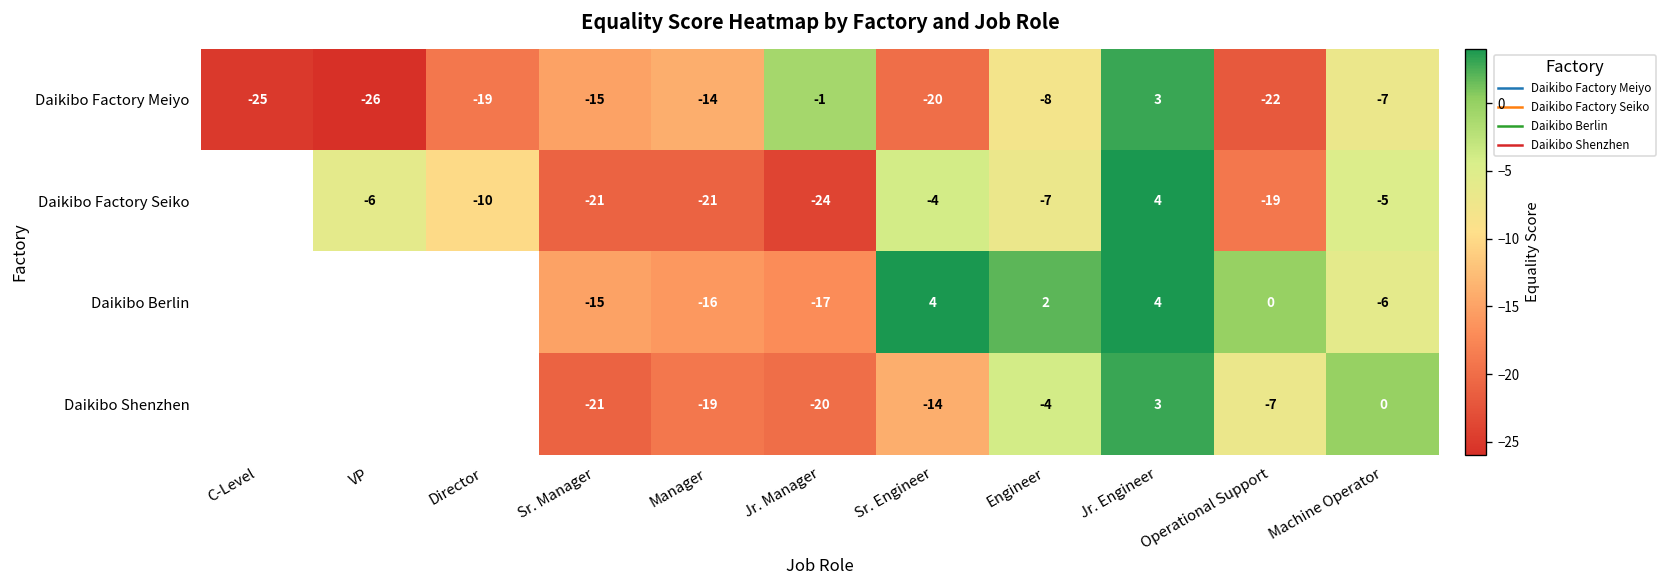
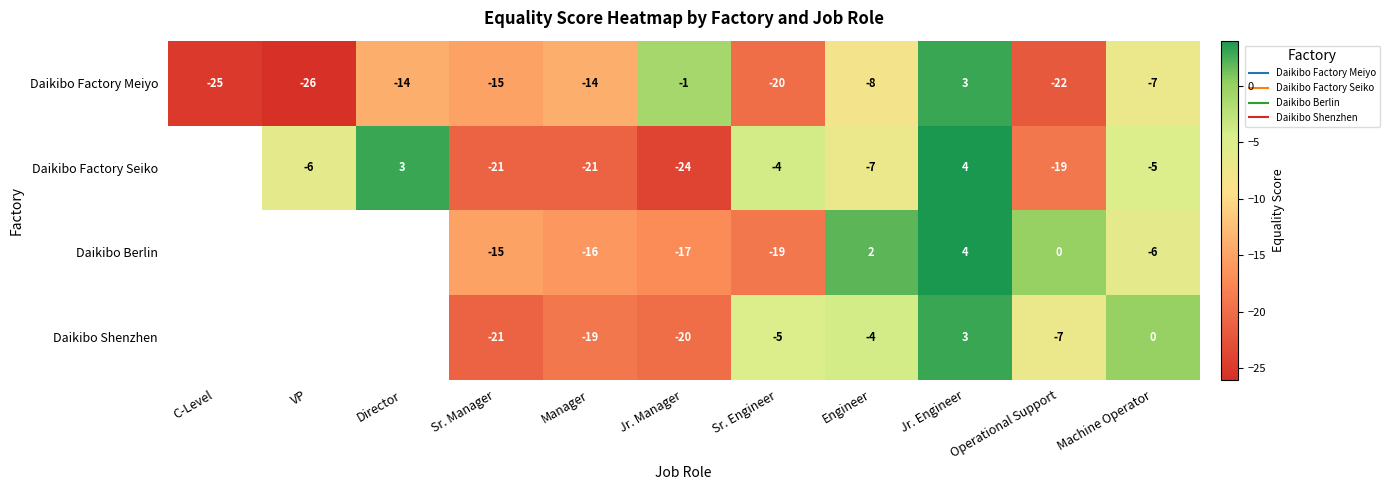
Daikibo Factory Meiyo, Director: -19 -> -14
Daikibo Factory Seiko, Director: -10 -> 3
Daikibo Berlin, Sr. Engineer: 4 -> -19
Daikibo Shenzhen, Sr. Engineer: -14 -> -5
